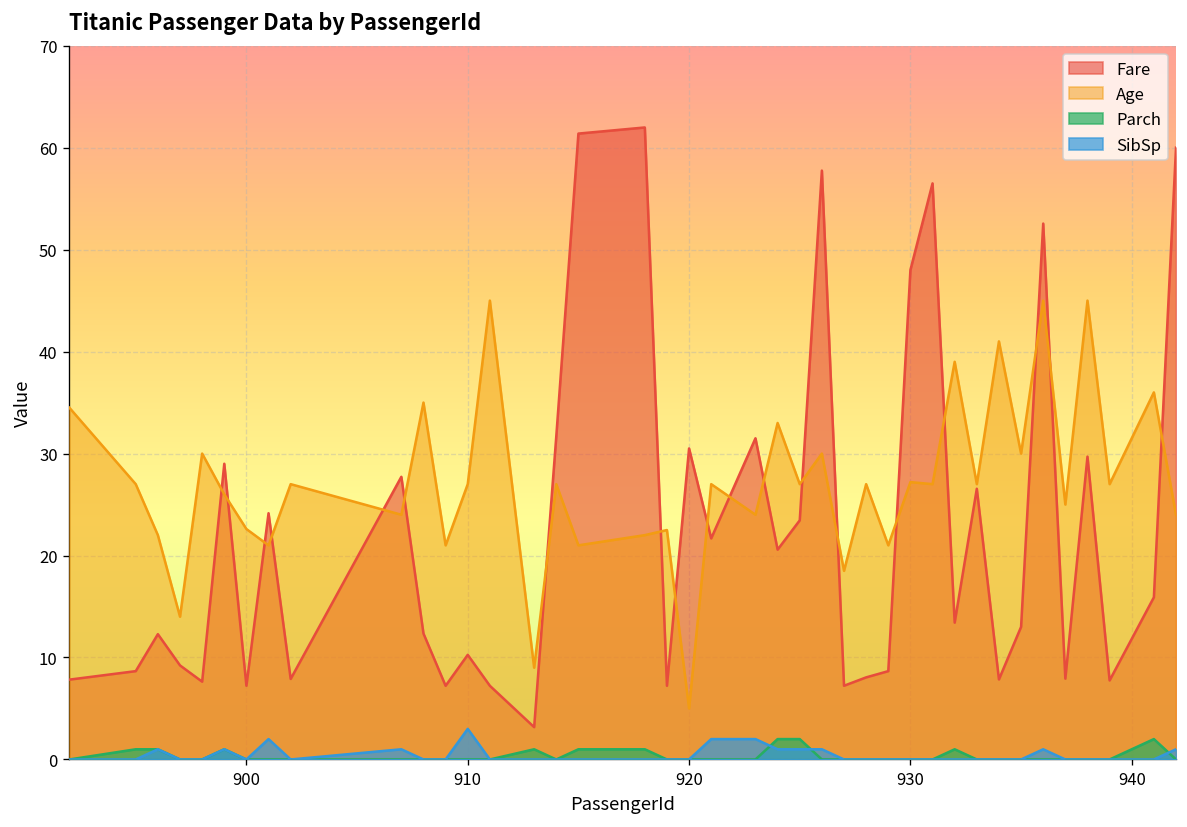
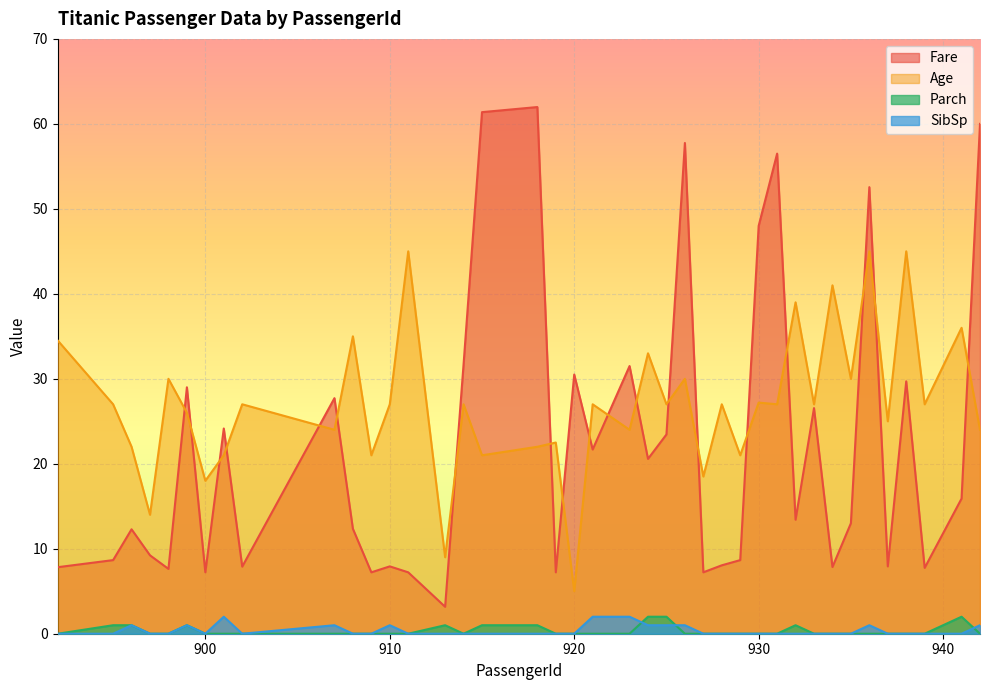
Age, 900: 23 -> 18
Fare, 910: 10 -> 8
SibSp, 910: 3 -> 1
